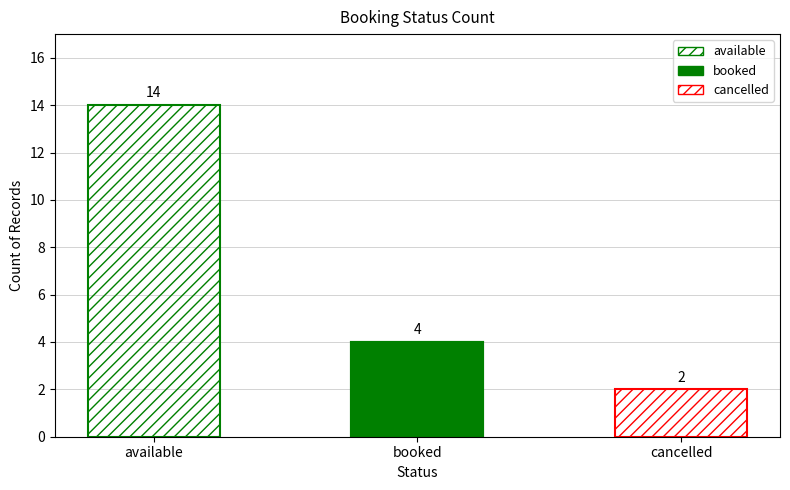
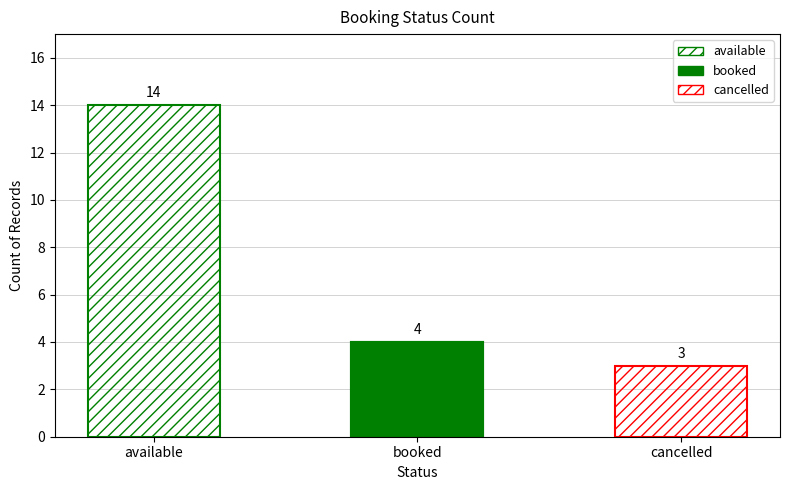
cancelled: 2 -> 3
